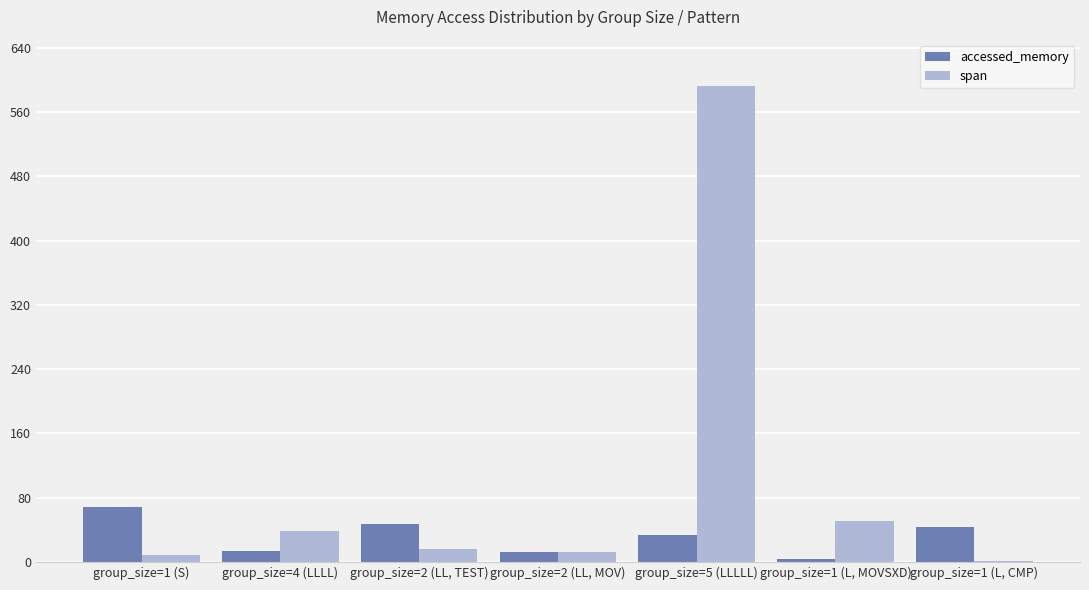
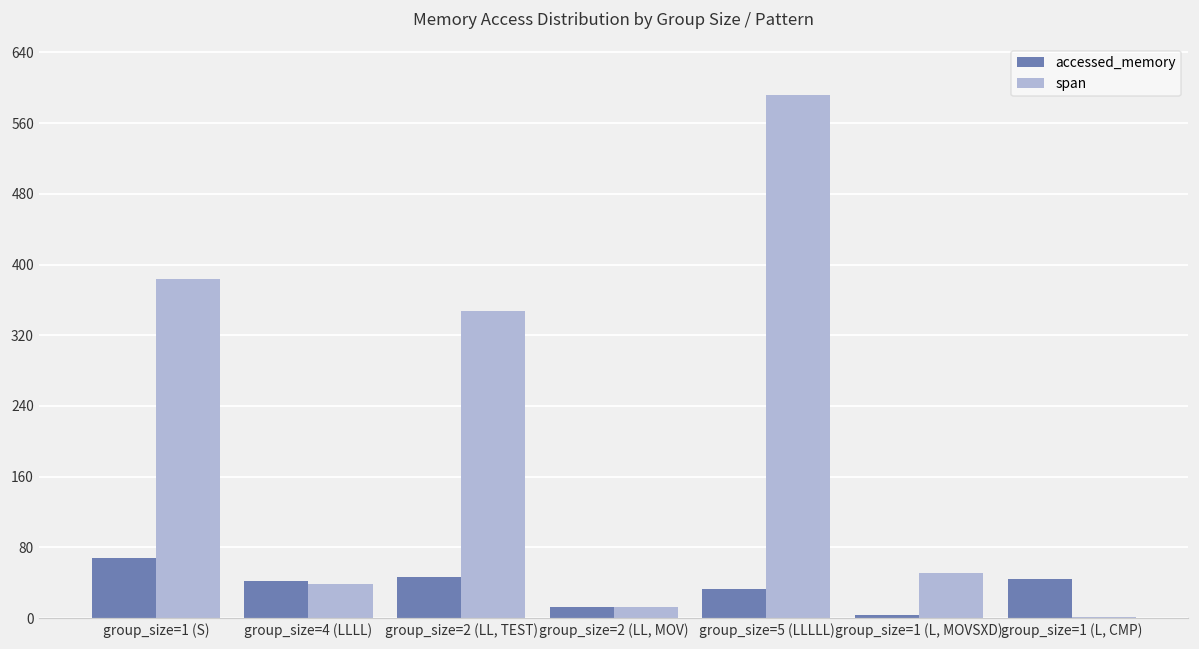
span, group_size=1 (S): 10 -> 380
accessed_memory, group_size=4 (LLLL): 10 -> 40
span, group_size=2 (LL, TEST): 20 -> 350
